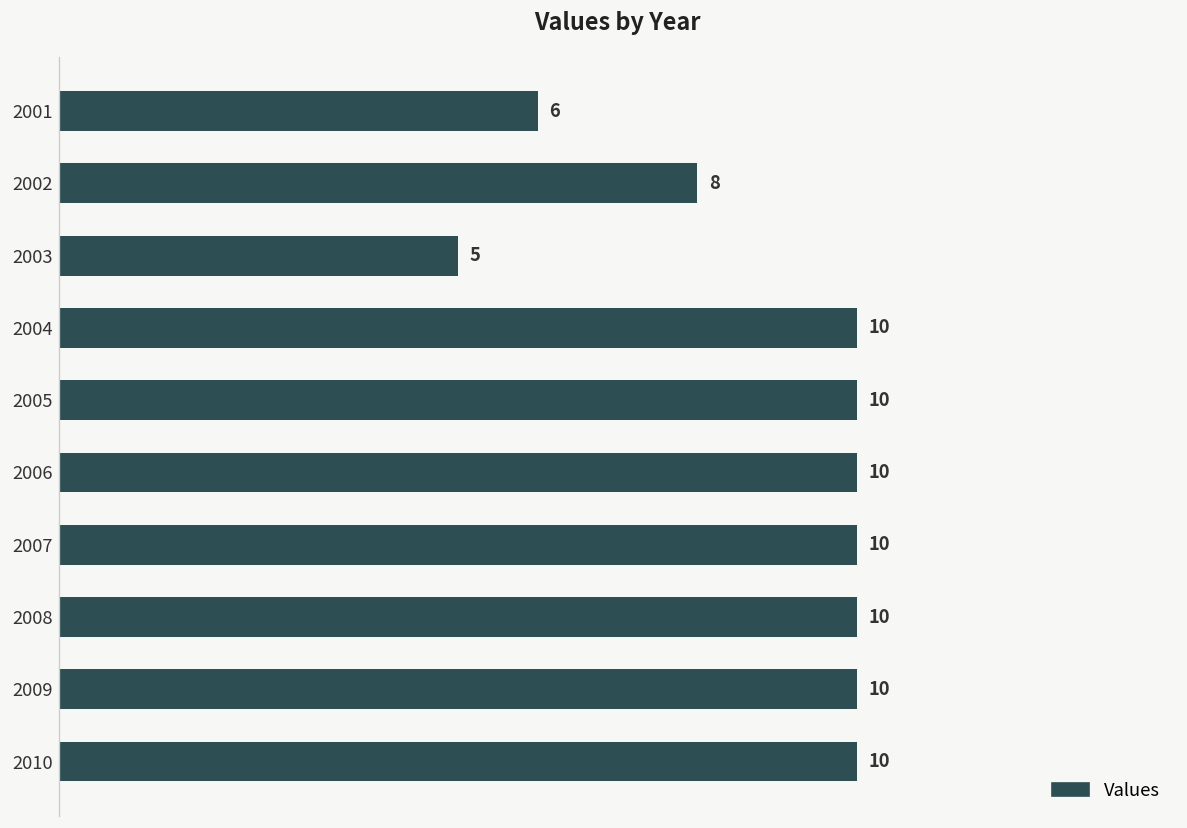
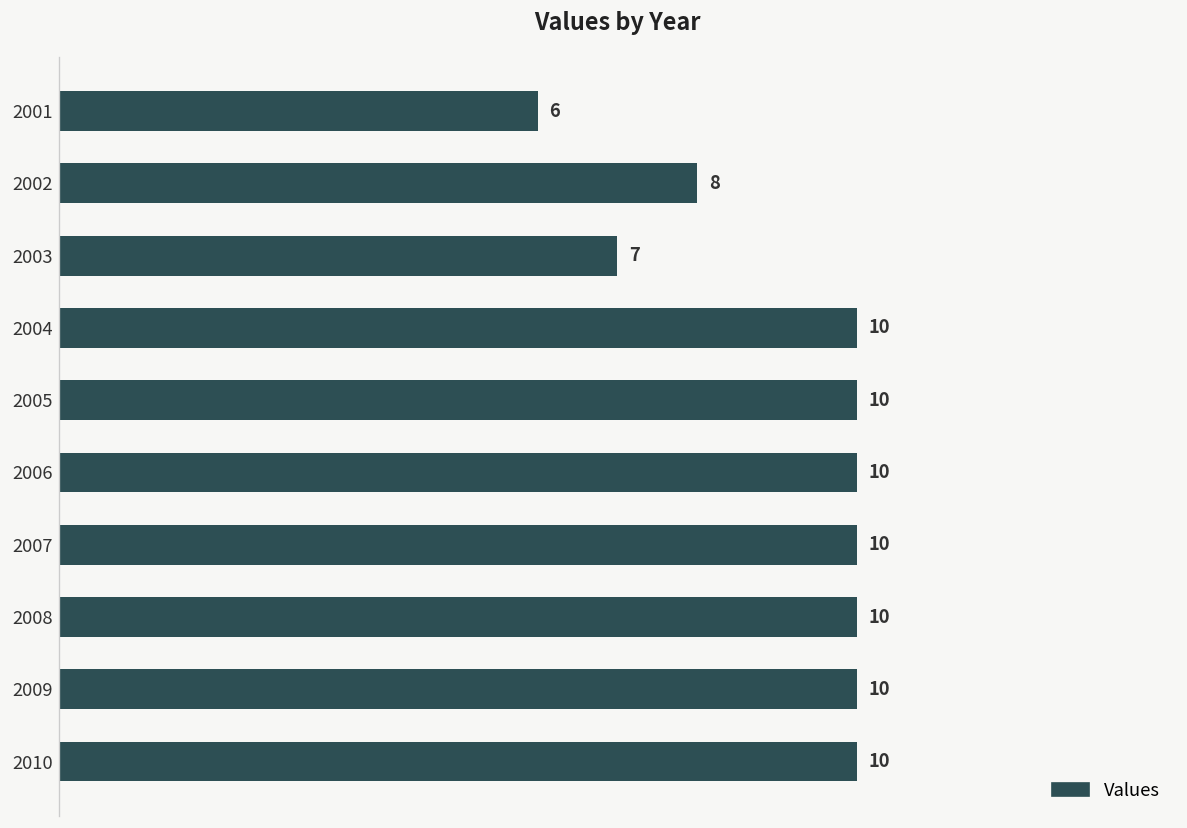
2003: 5 -> 7
